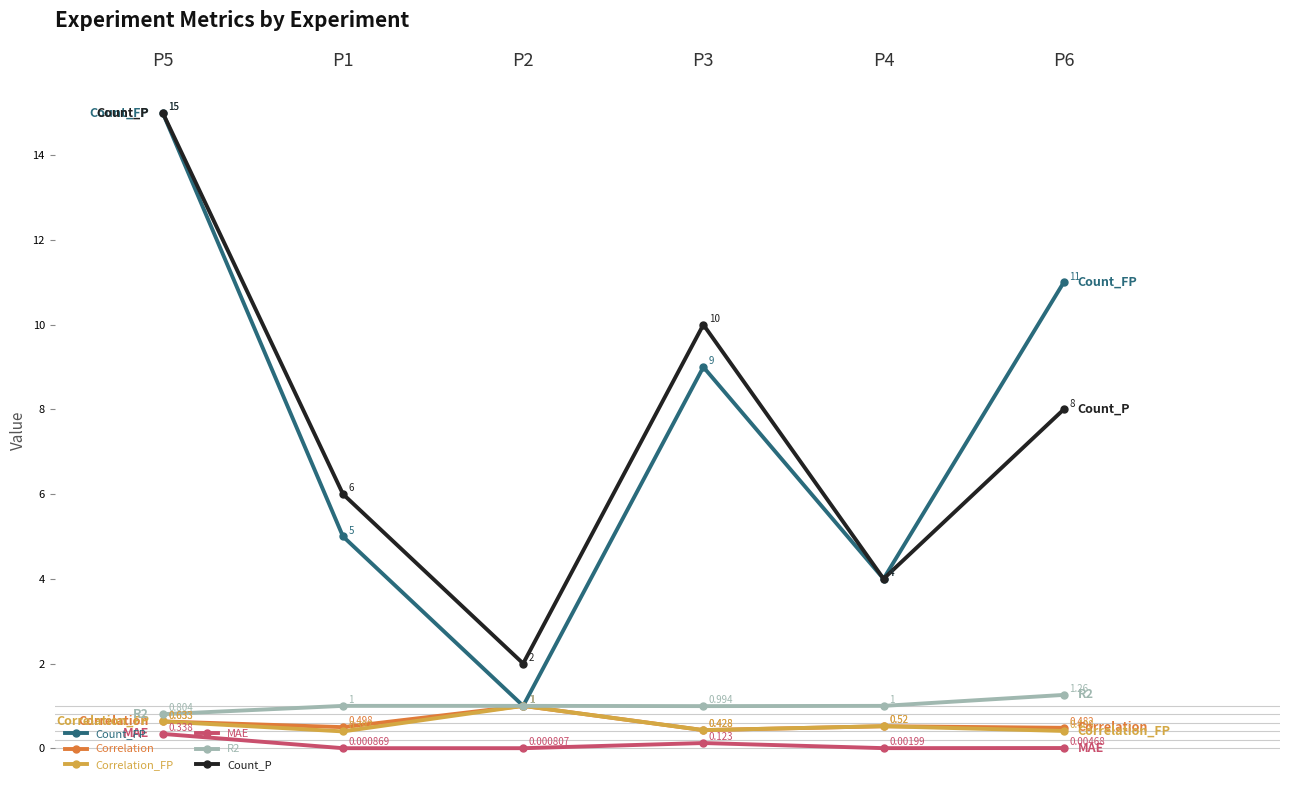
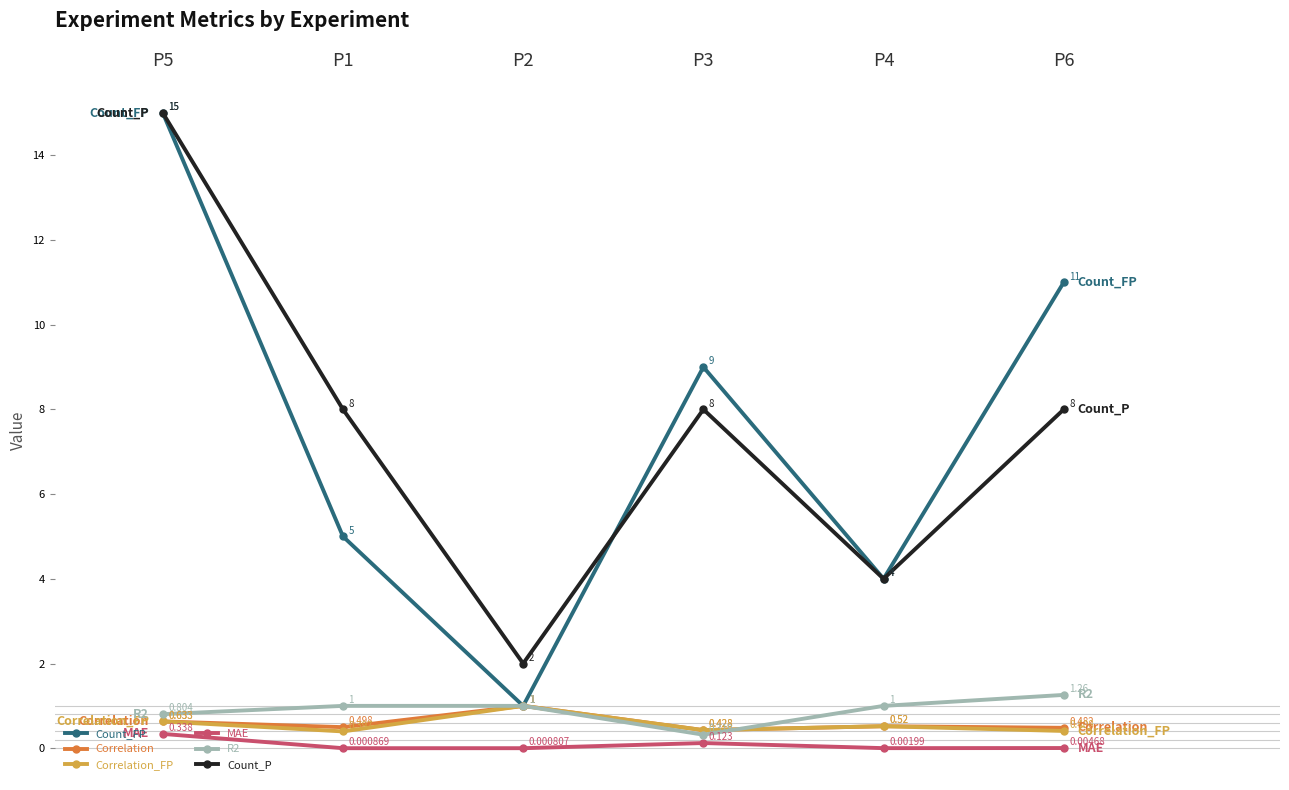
Count_P, P1: 6 -> 8
R2, P3: 0.994 -> 0.319
Count_P, P3: 10 -> 8
